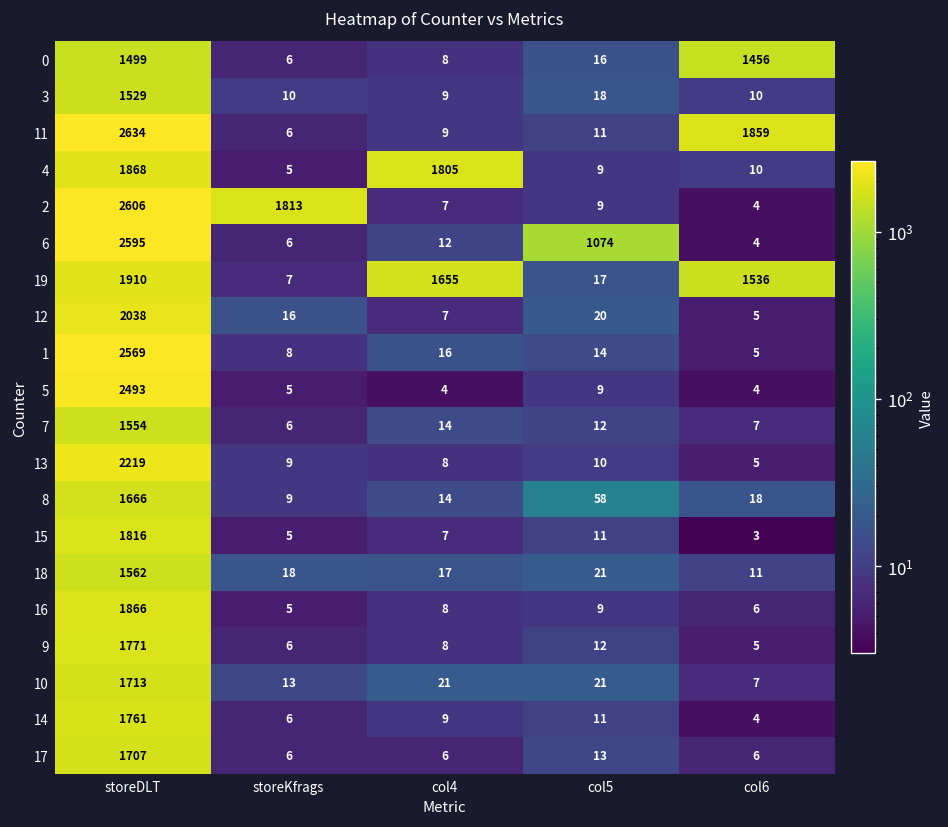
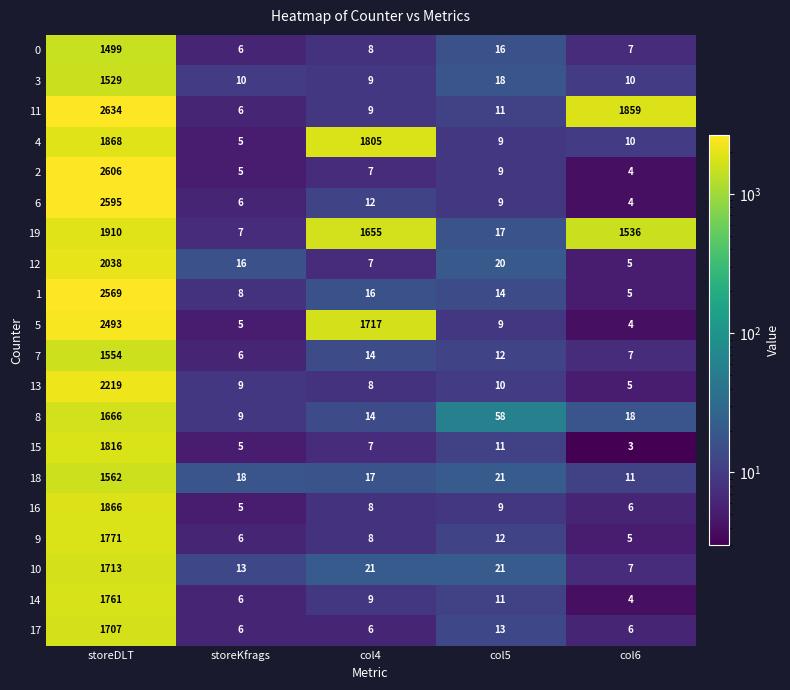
0, col6: 1456 -> 7
2, storeKfrags: 1813 -> 5
6, col5: 1074 -> 9
5, col4: 4 -> 1717
